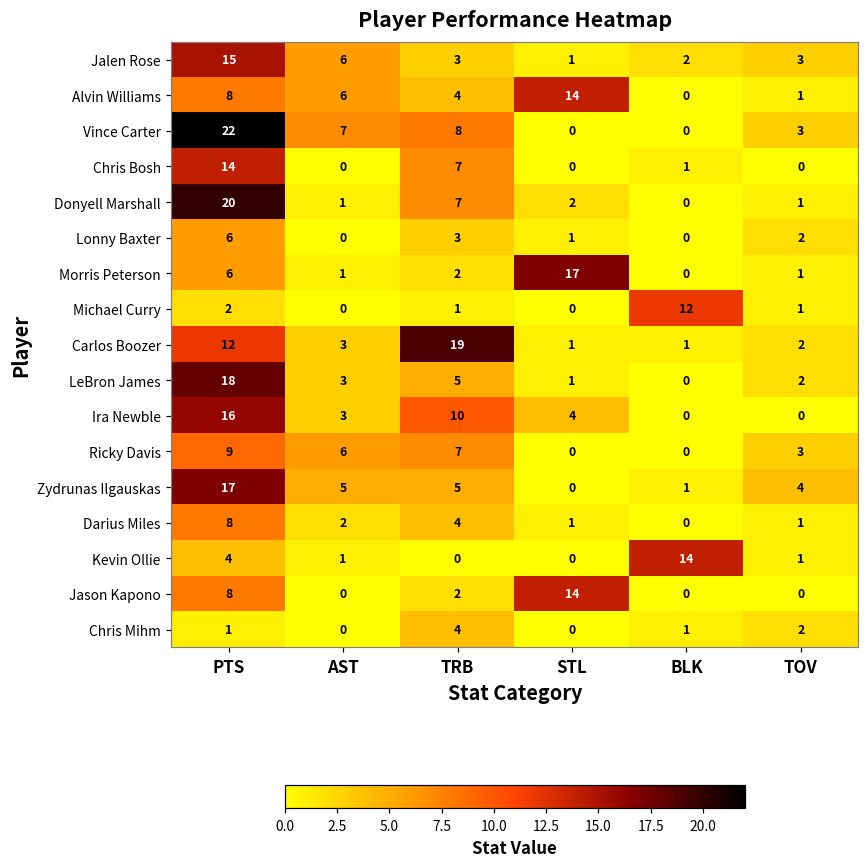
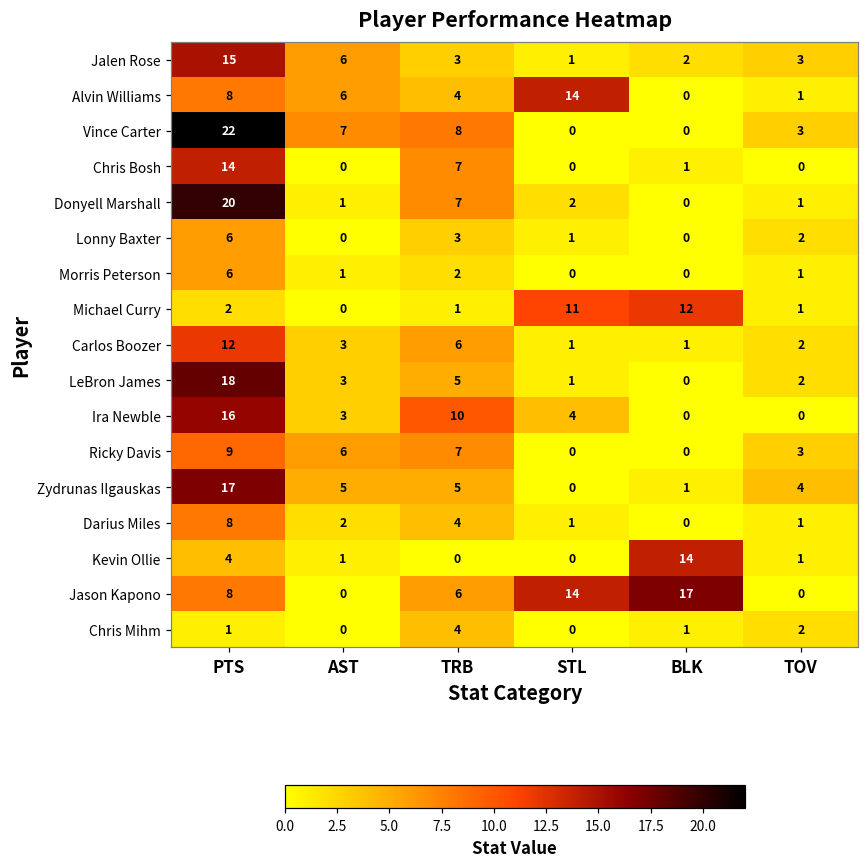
Morris Peterson, STL: 17 -> 0
Michael Curry, STL: 0 -> 11
Carlos Boozer, TRB: 19 -> 6
Jason Kapono, TRB: 2 -> 6
Jason Kapono, BLK: 0 -> 17
